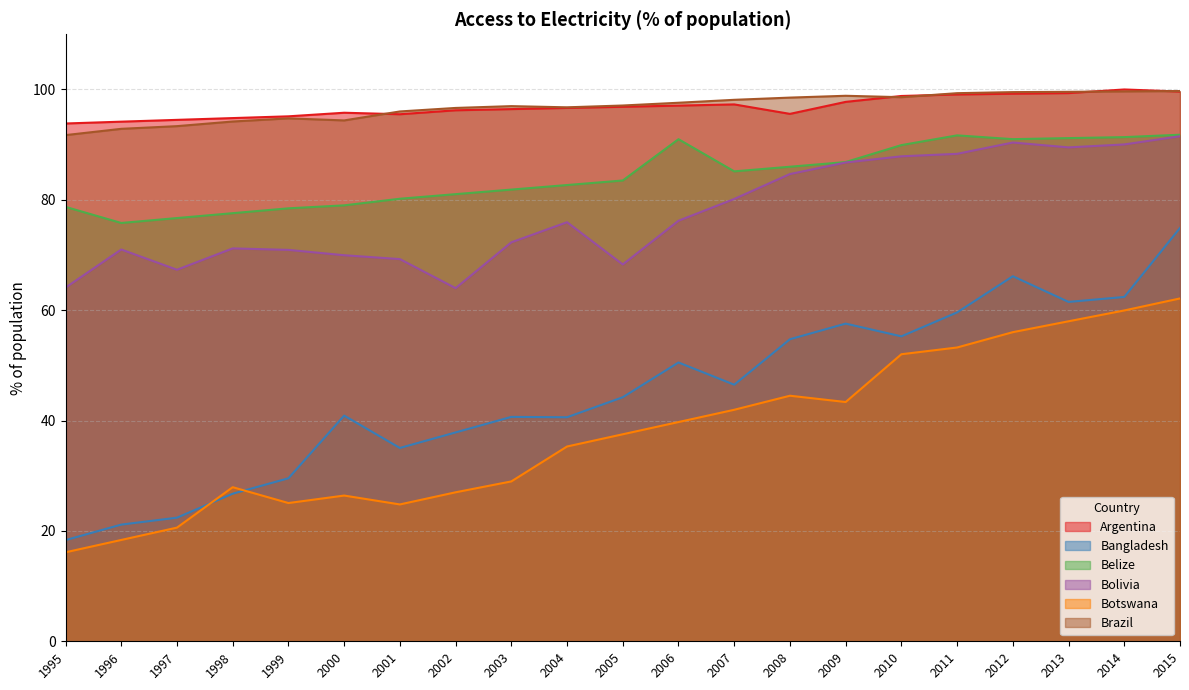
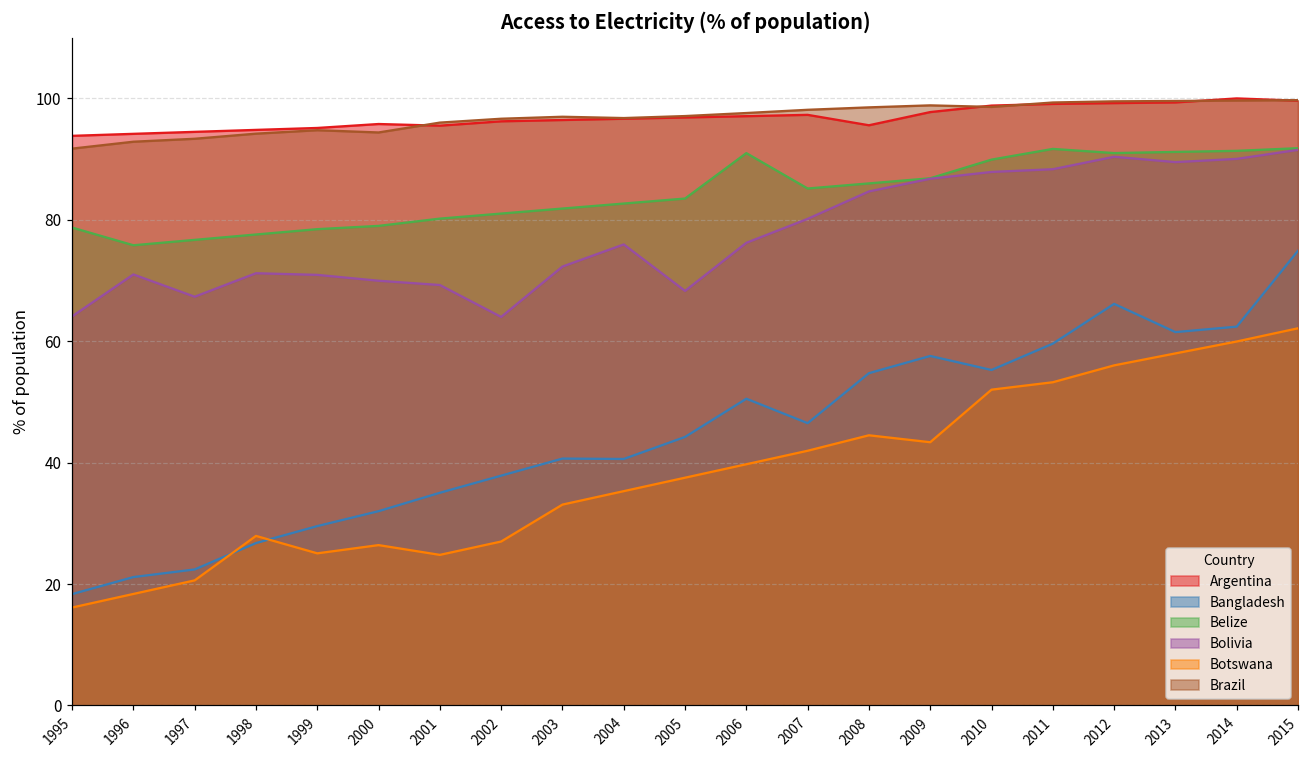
Bangladesh, 2000: 41 -> 32
Botswana, 2003: 29 -> 33
